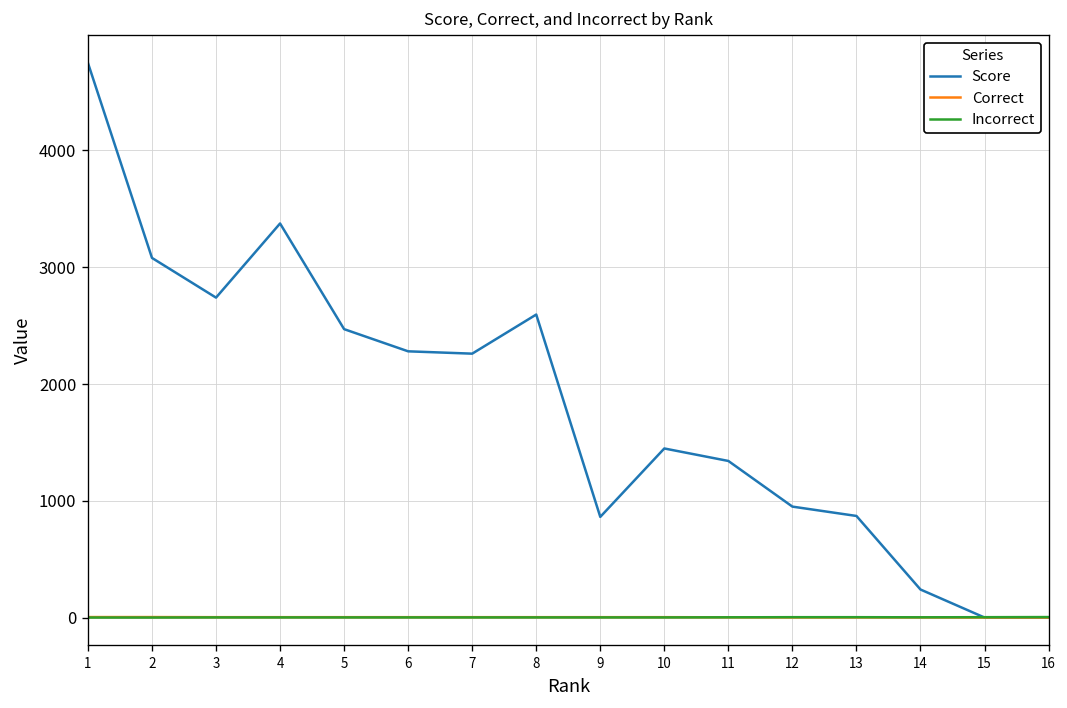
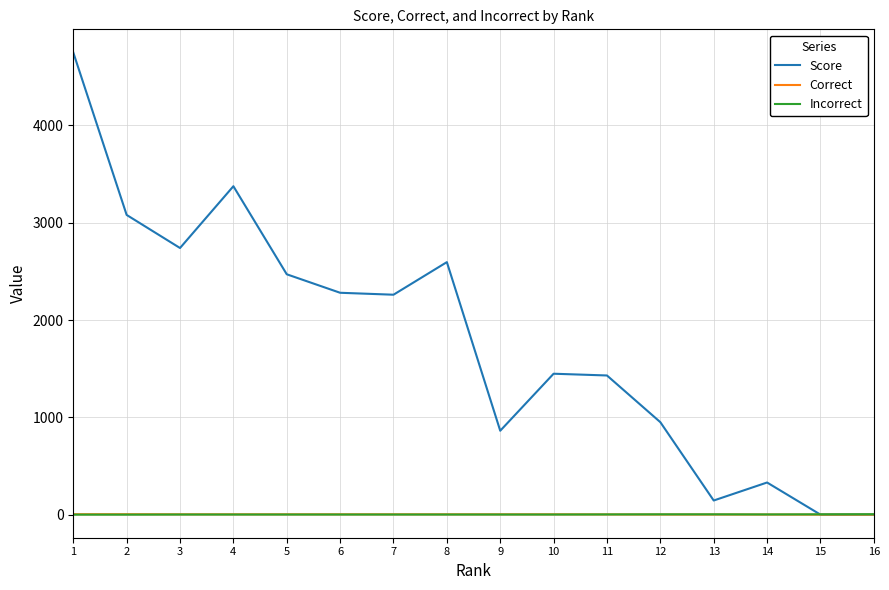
Score, 11: 1300 -> 1400
Score, 13: 900 -> 100
Score, 14: 200 -> 300
